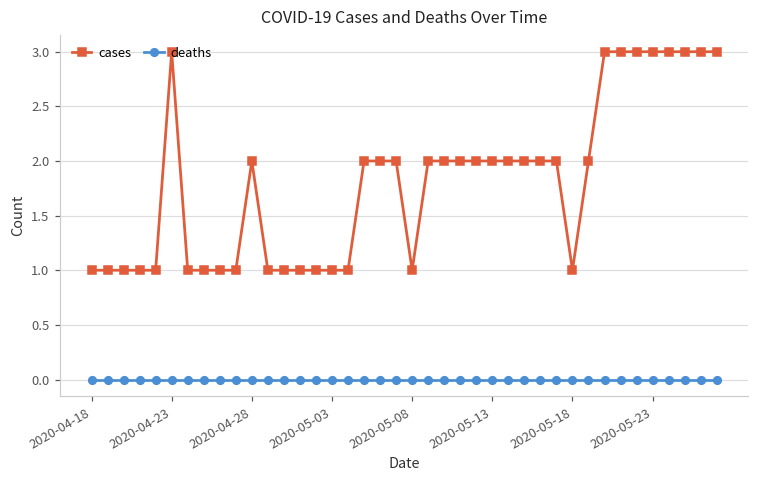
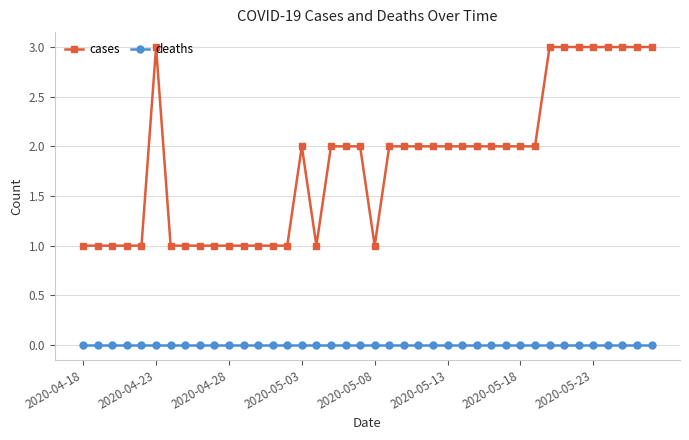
cases, 2020-04-28: 2 -> 1
cases, 2020-05-03: 1 -> 2
cases, 2020-05-18: 1 -> 2
